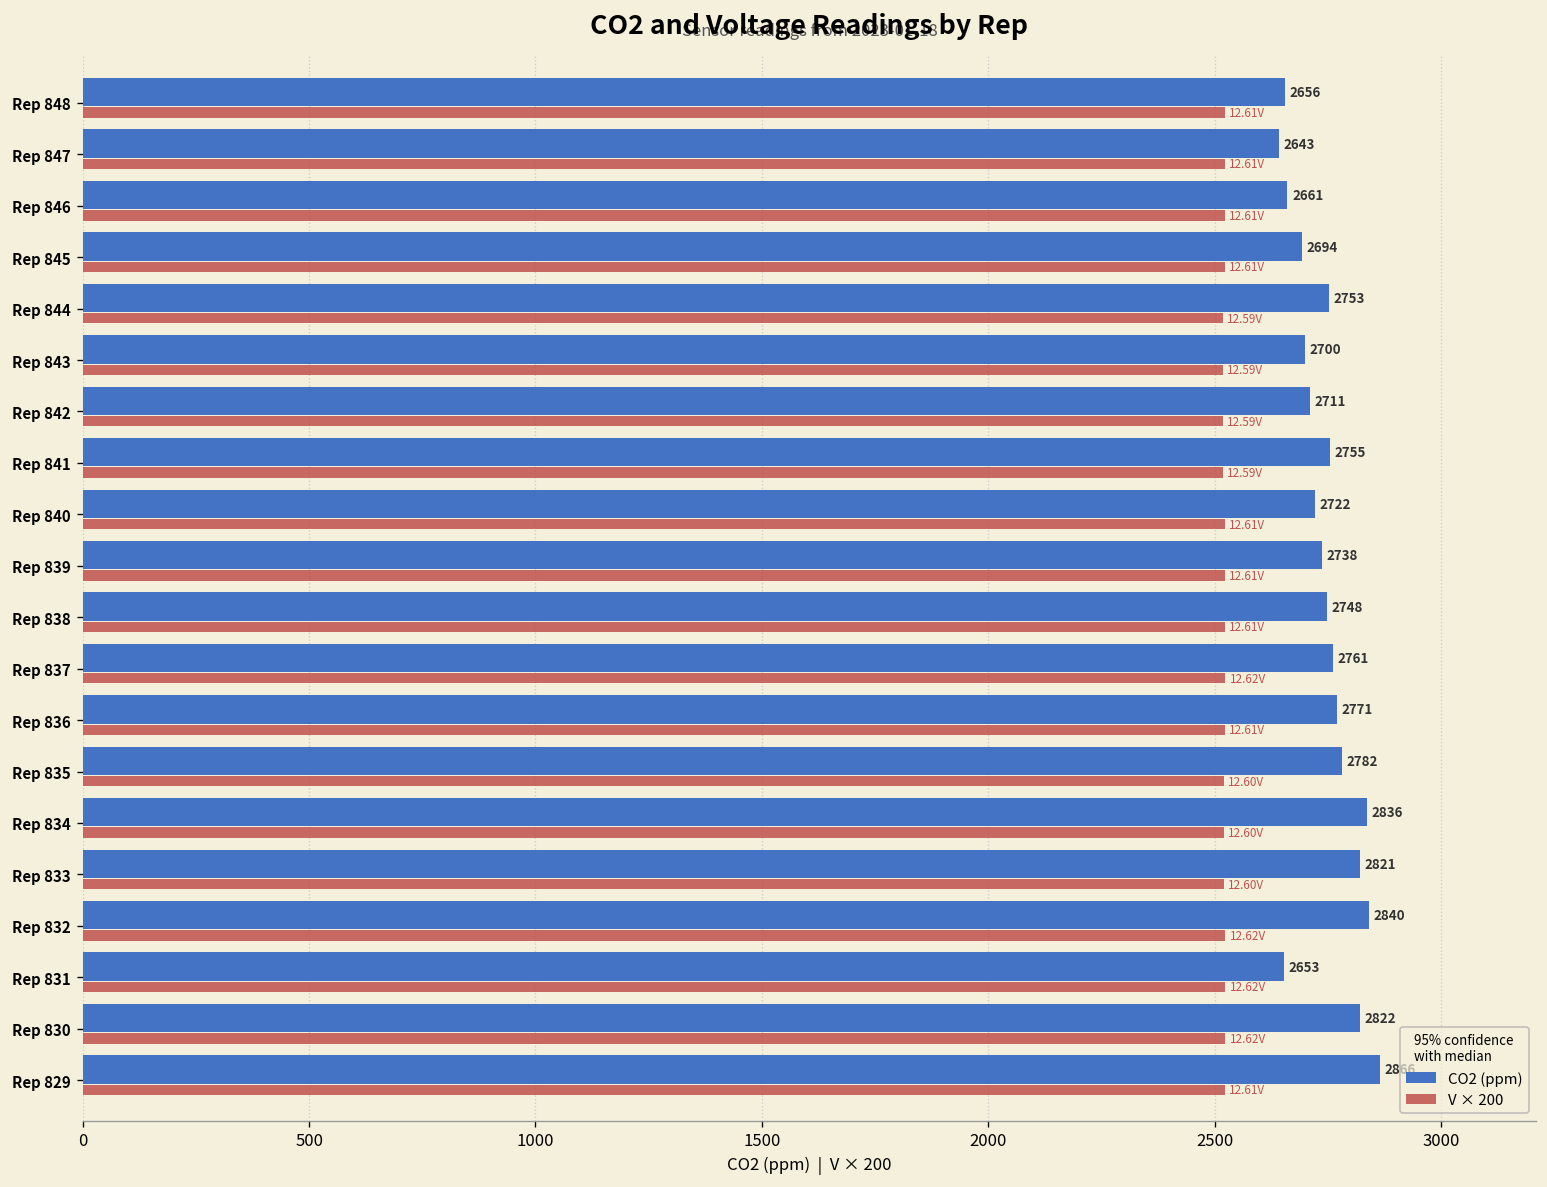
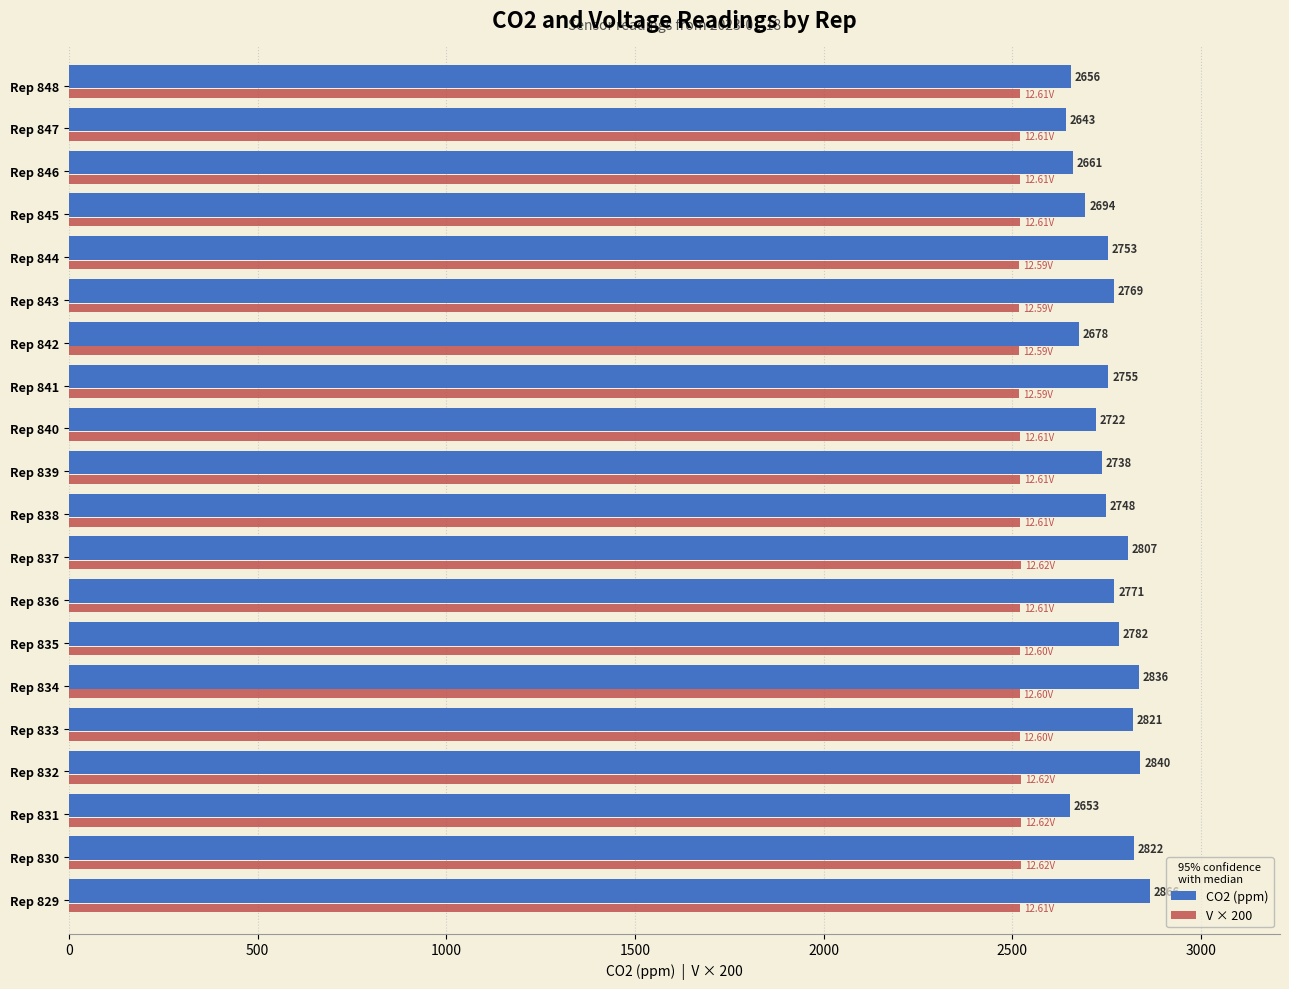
CO2 (ppm), Rep 843: 2700 -> 2769
CO2 (ppm), Rep 842: 2711 -> 2678
CO2 (ppm), Rep 837: 2761 -> 2807
